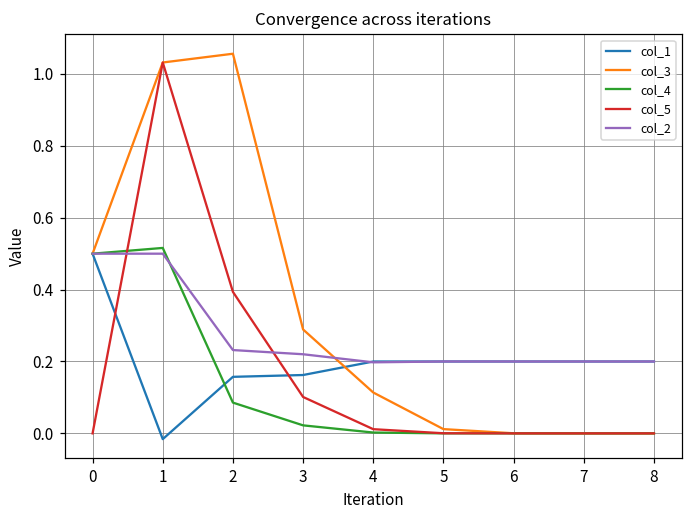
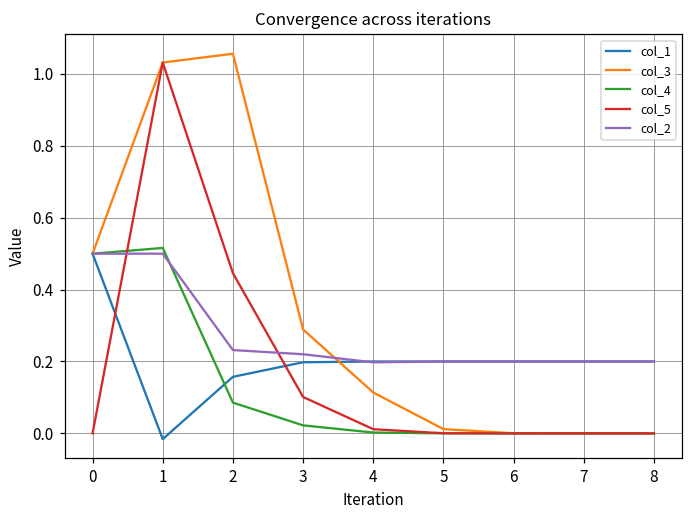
col_5, 2: 0.39 -> 0.45
col_1, 3: 0.16 -> 0.20
